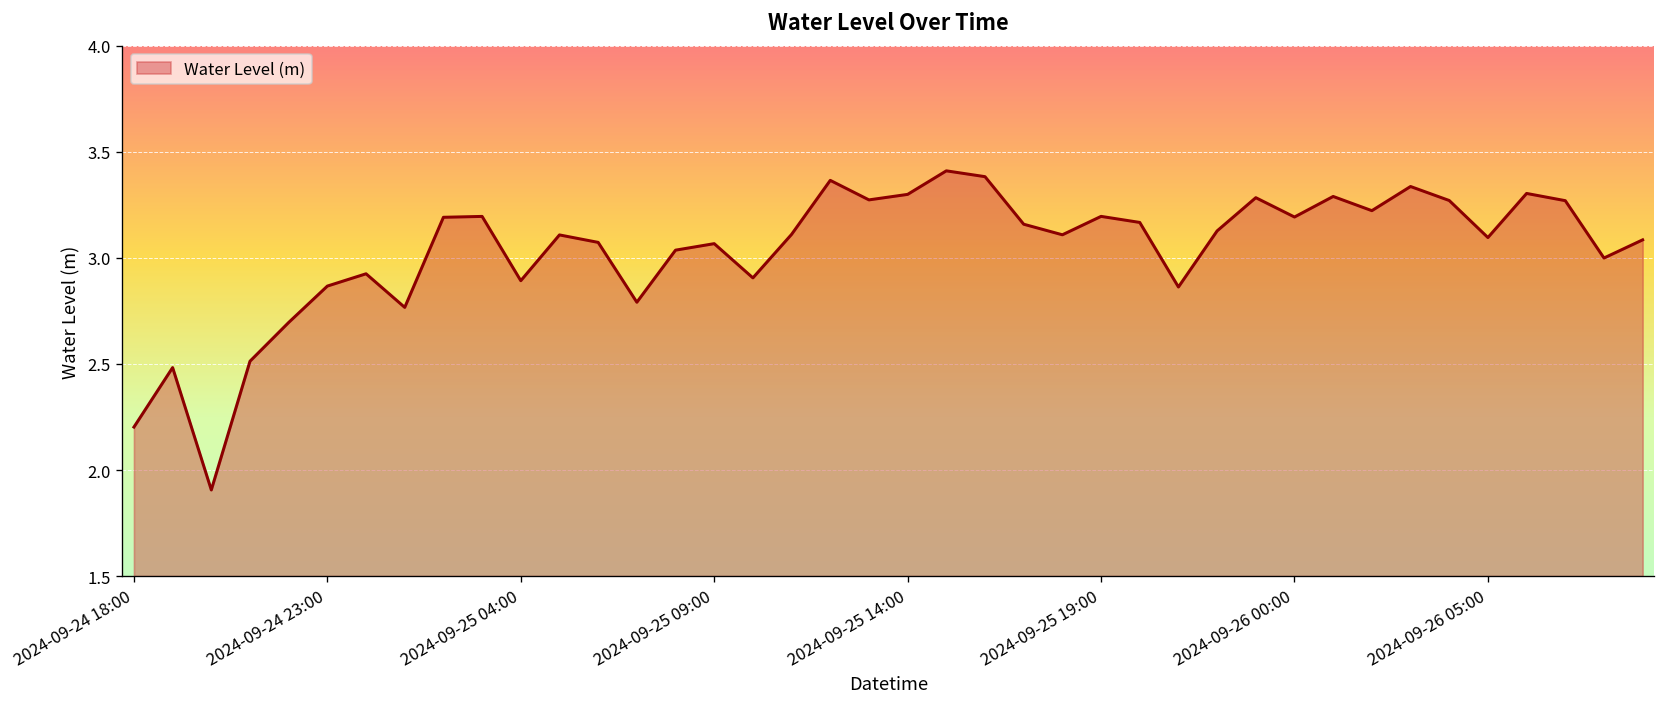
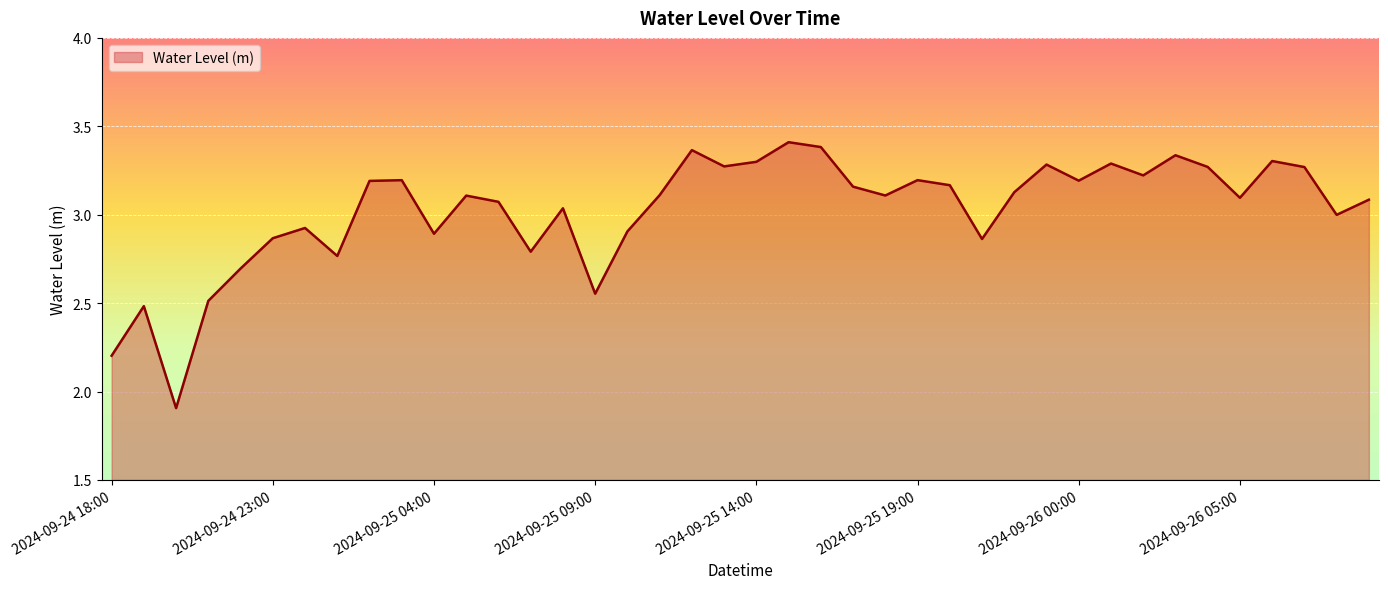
2024-09-25 09:00: 3.07 -> 2.55
